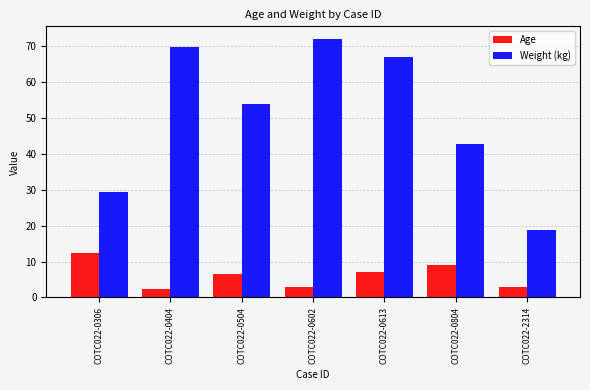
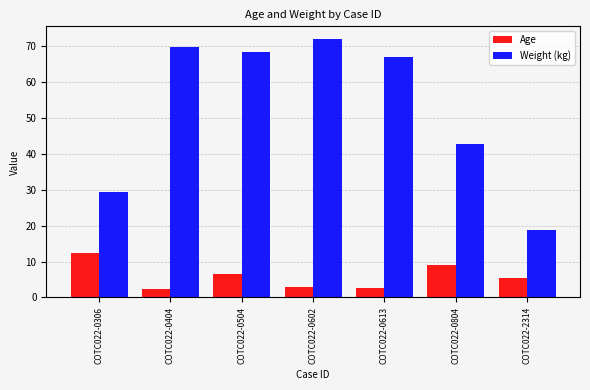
Weight (kg), COTC022-0504: 54 -> 69
Age, COTC022-0613: 7 -> 3
Age, COTC022-2314: 3 -> 5
